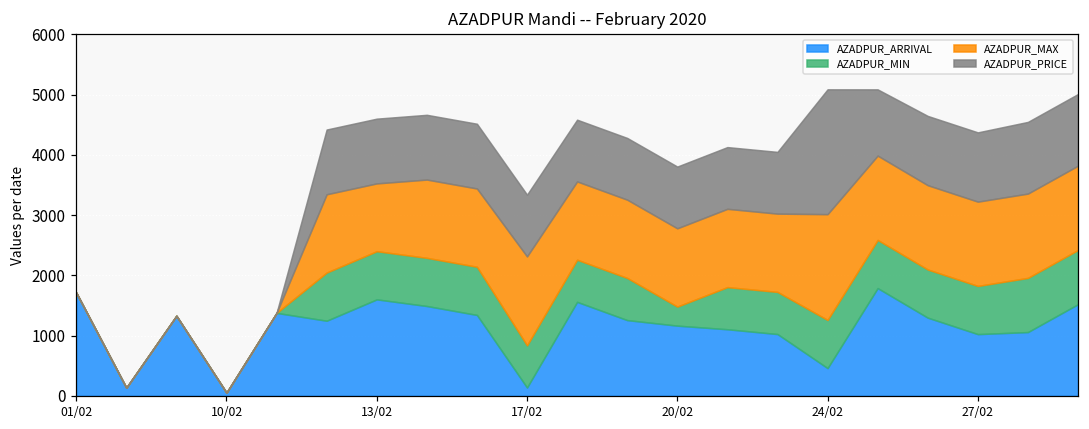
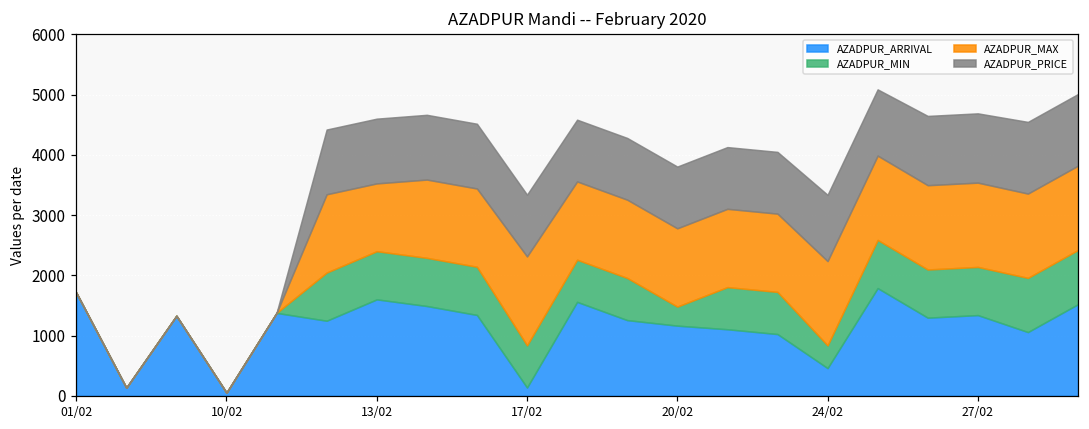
AZADPUR_MIN, 24/02: 800 -> 400
AZADPUR_MAX, 24/02: 1800 -> 1400
AZADPUR_PRICE, 24/02: 2100 -> 1100
AZADPUR_ARRIVAL, 27/02: 1000 -> 1300
